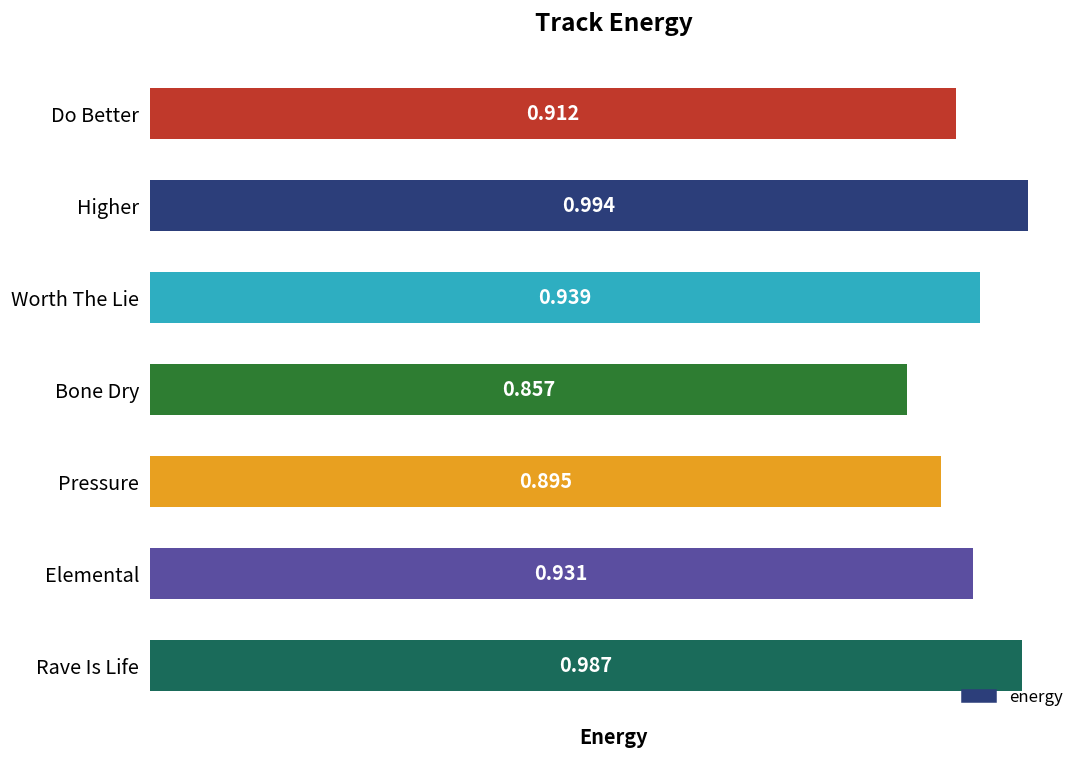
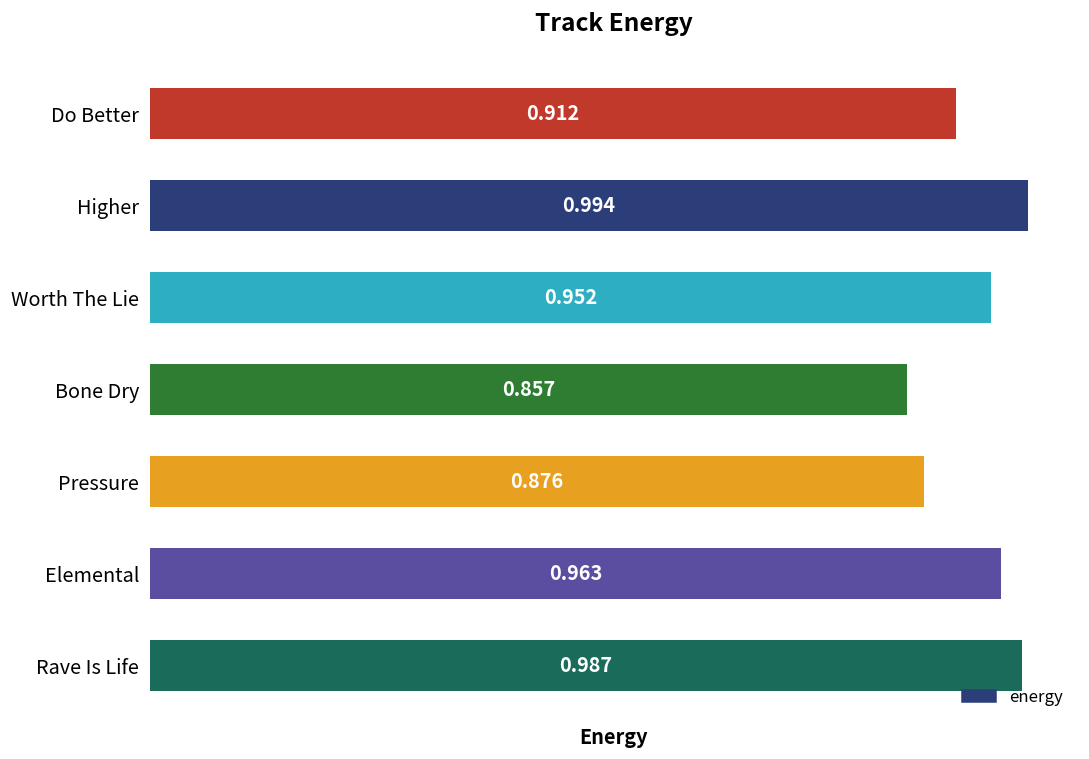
Worth The Lie: 0.939 -> 0.952
Pressure: 0.895 -> 0.876
Elemental: 0.931 -> 0.963
